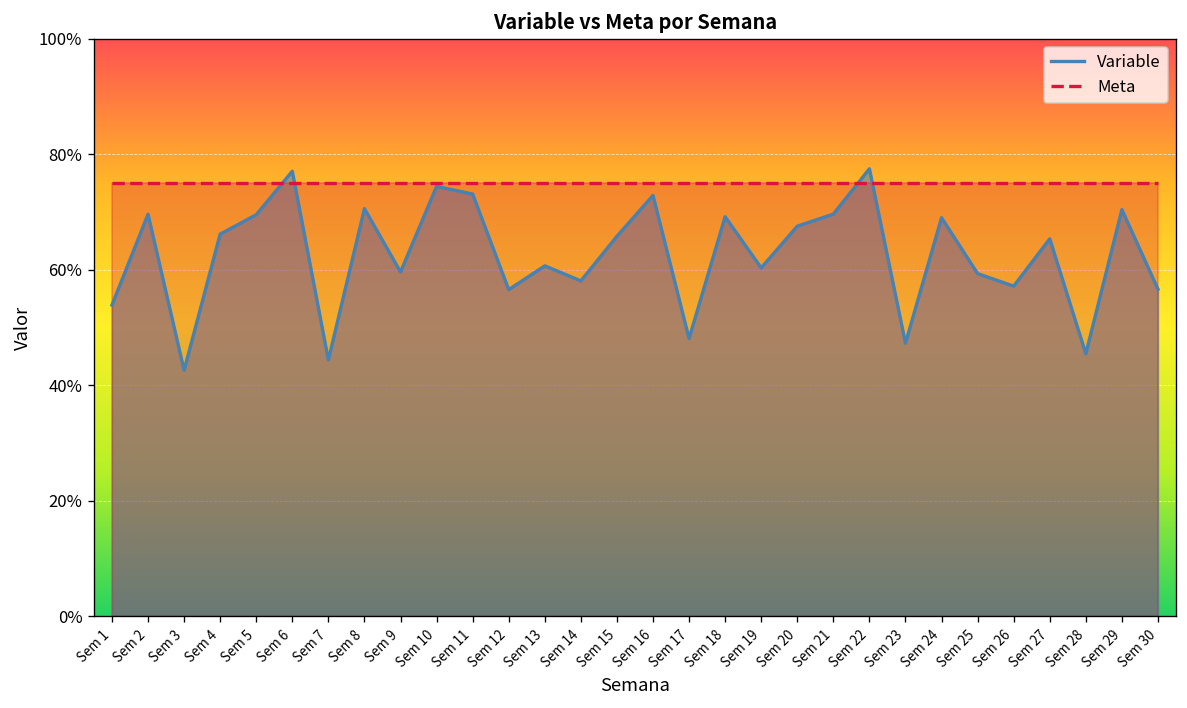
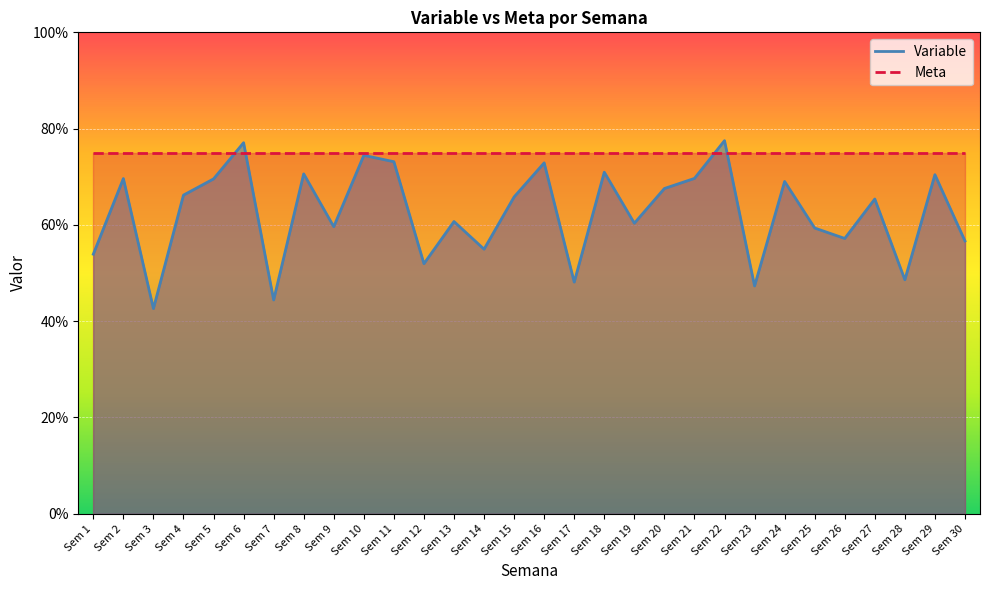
Variable, Sem 12: 57% -> 52%
Variable, Sem 14: 58% -> 55%
Variable, Sem 18: 69% -> 71%
Variable, Sem 28: 45% -> 49%
